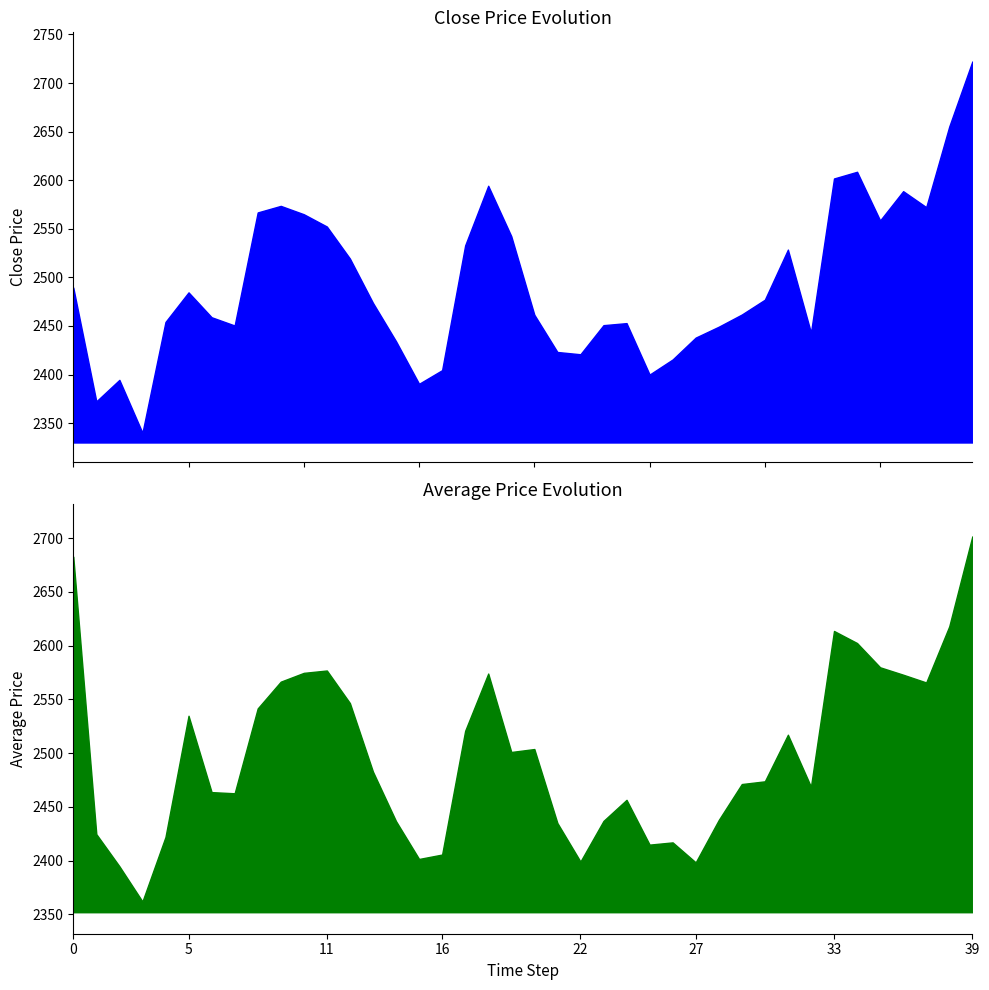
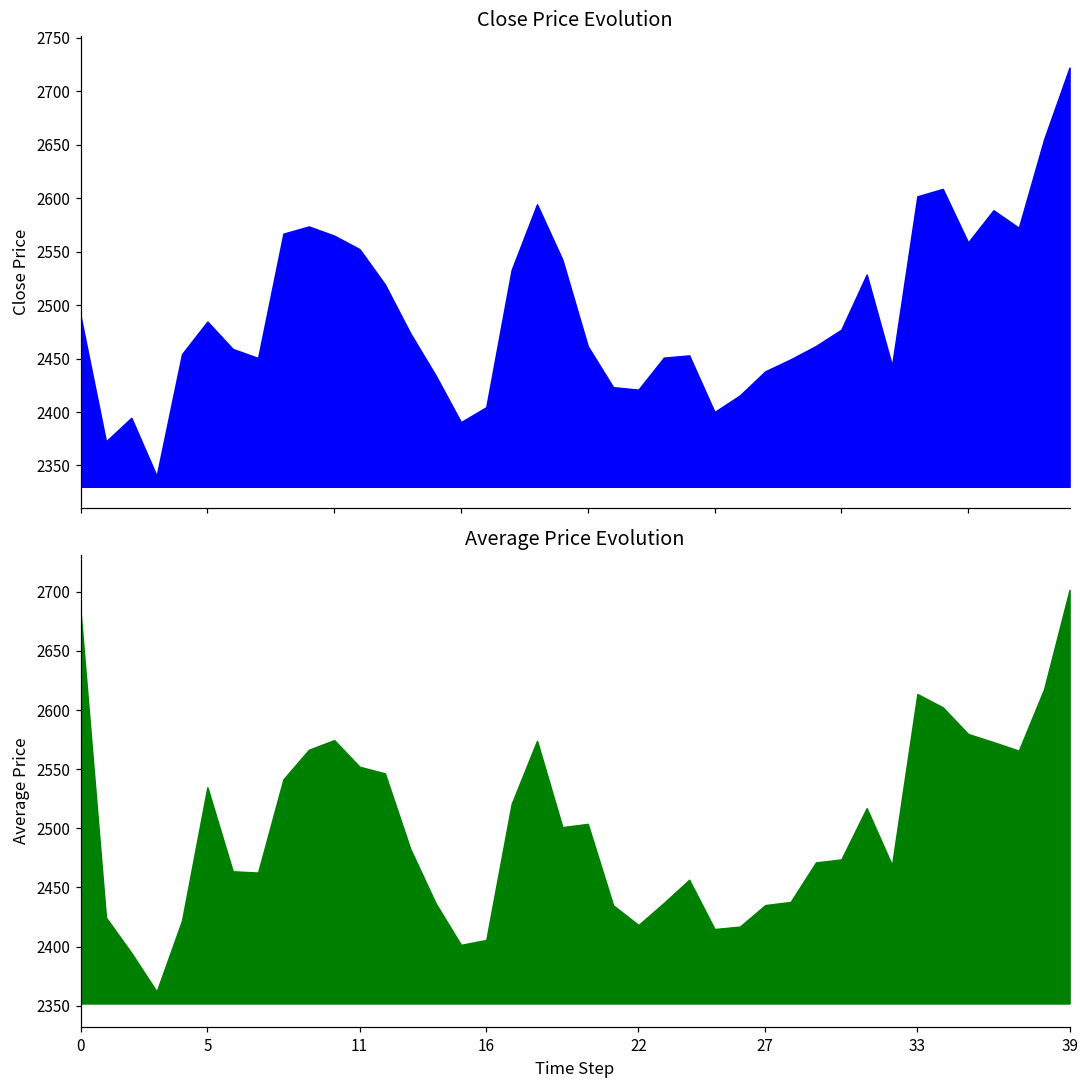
Average Price Evolution, 11: 2577 -> 2552
Average Price Evolution, 22: 2399 -> 2418
Average Price Evolution, 27: 2398 -> 2435
